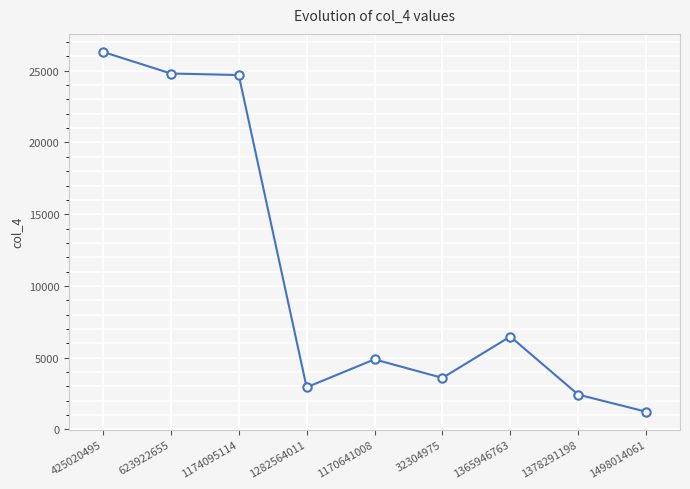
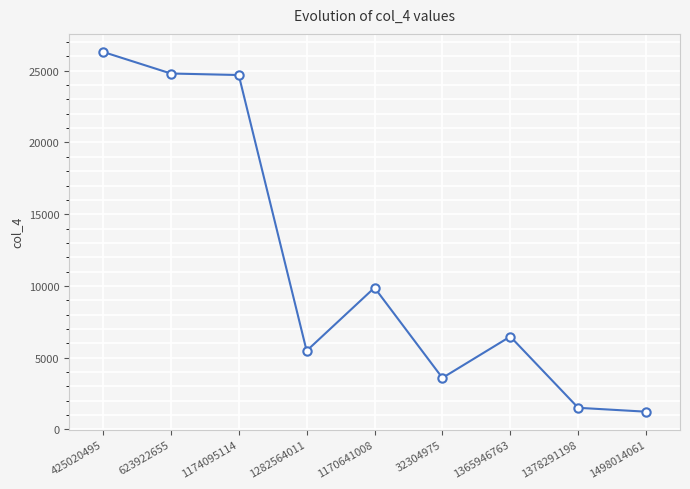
1282564011: 2900 -> 5500
1170641008: 4900 -> 9900
1378291198: 2400 -> 1500
